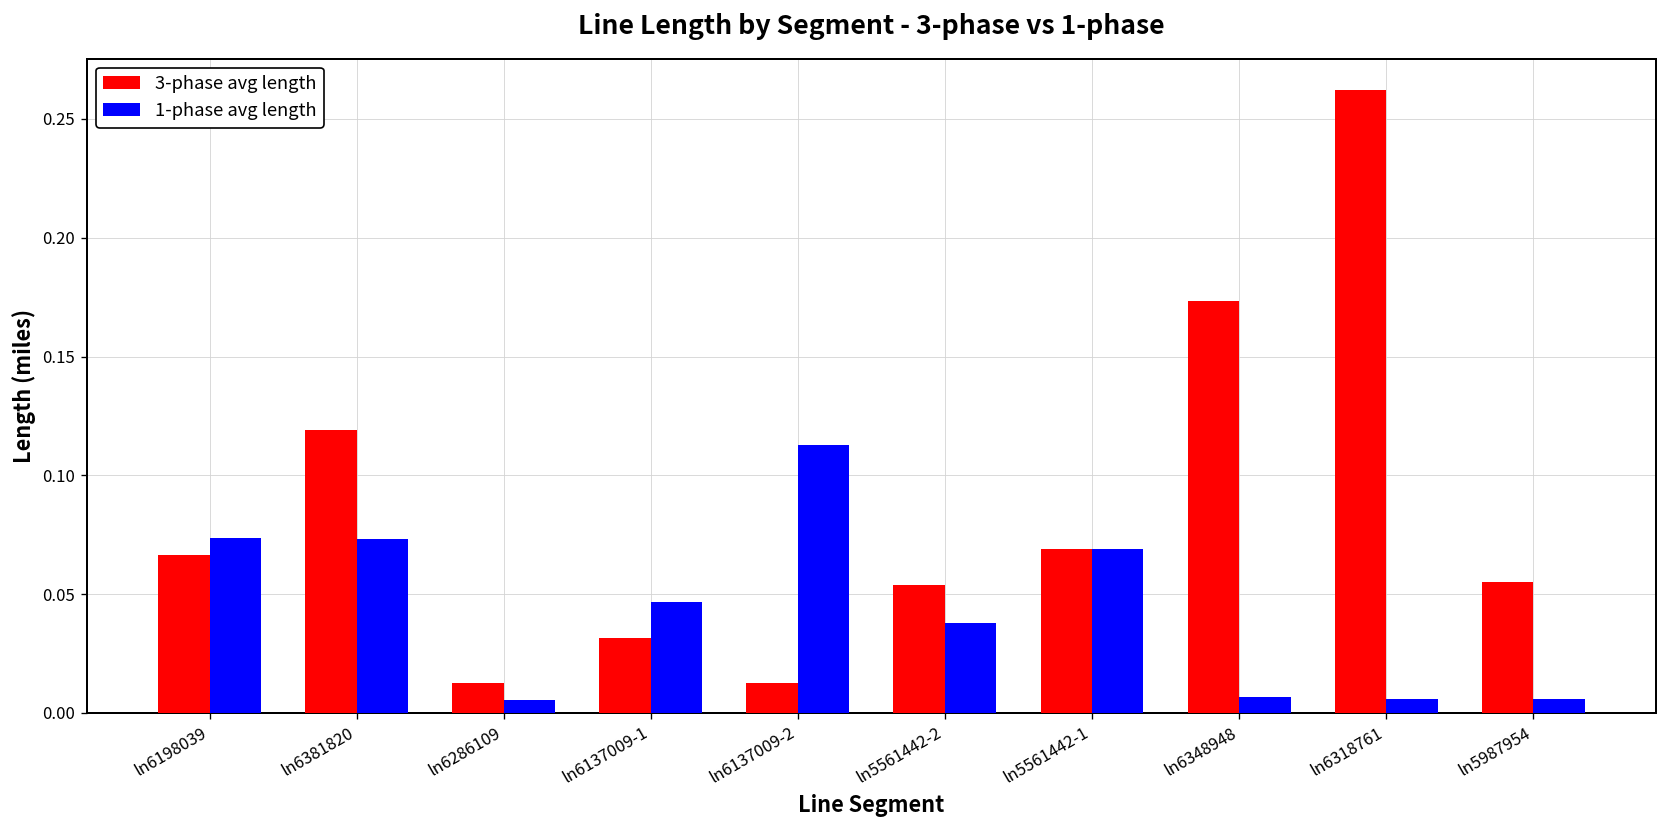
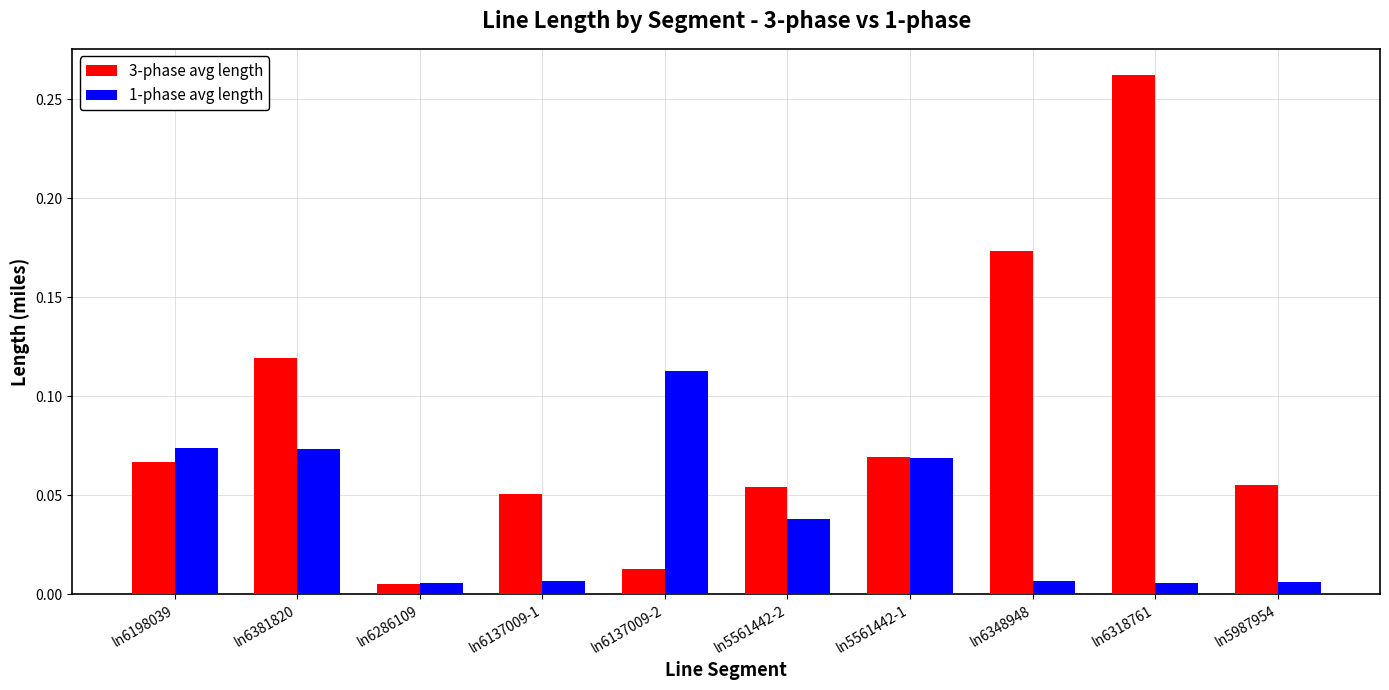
3-phase avg length, ln6286109: 0.013 -> 0.005
3-phase avg length, ln6137009-1: 0.032 -> 0.051
1-phase avg length, ln6137009-1: 0.047 -> 0.007
